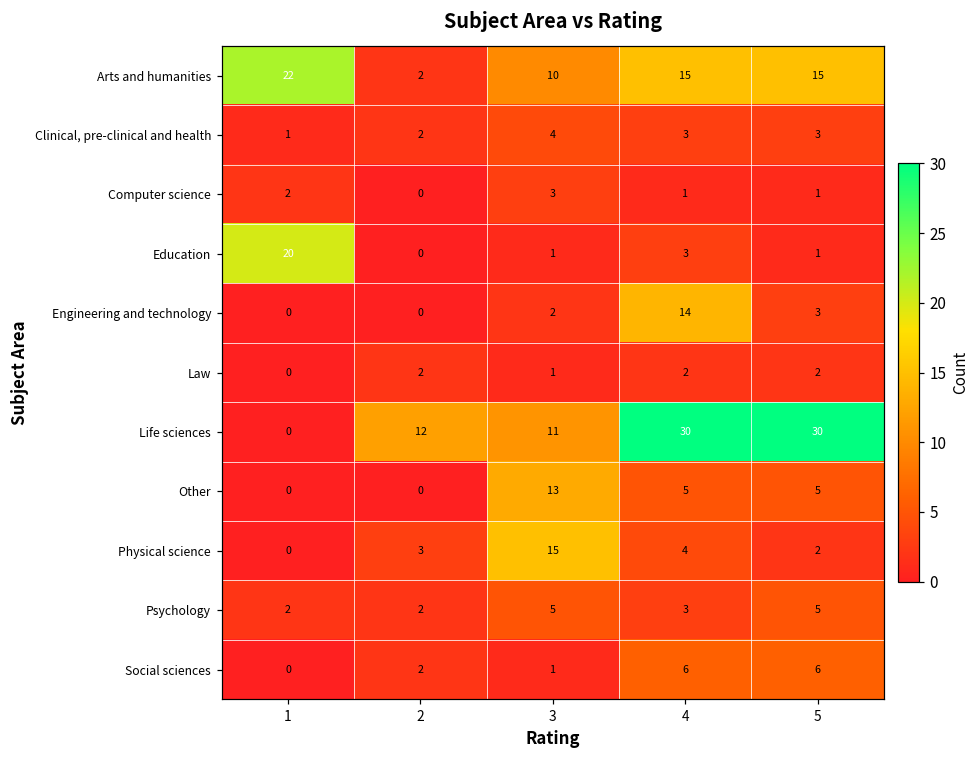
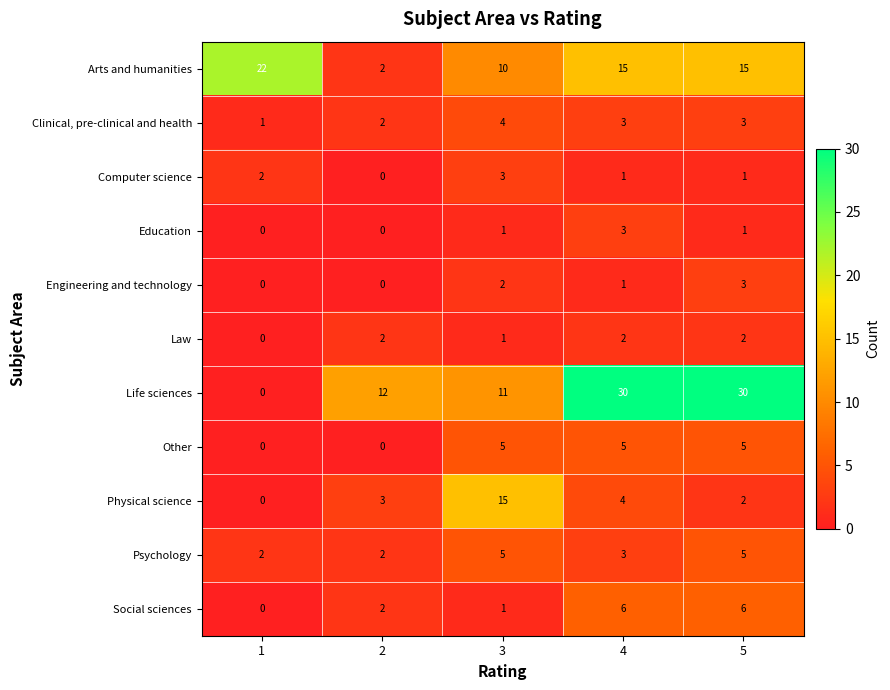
Education, 1: 20 -> 0
Engineering and technology, 4: 14 -> 1
Other, 3: 13 -> 5
